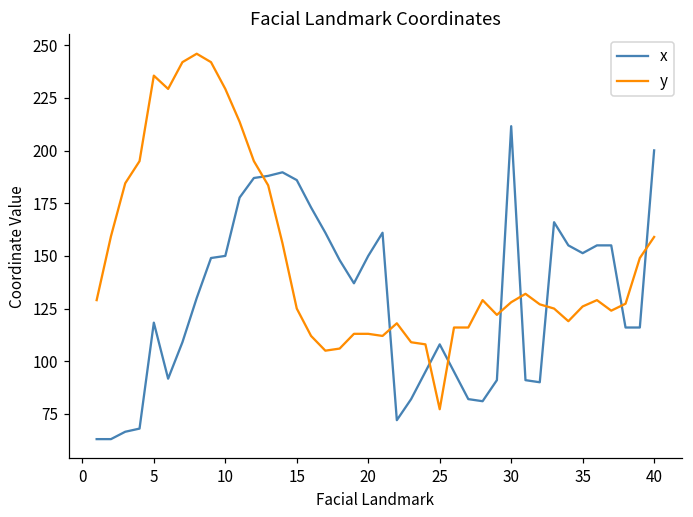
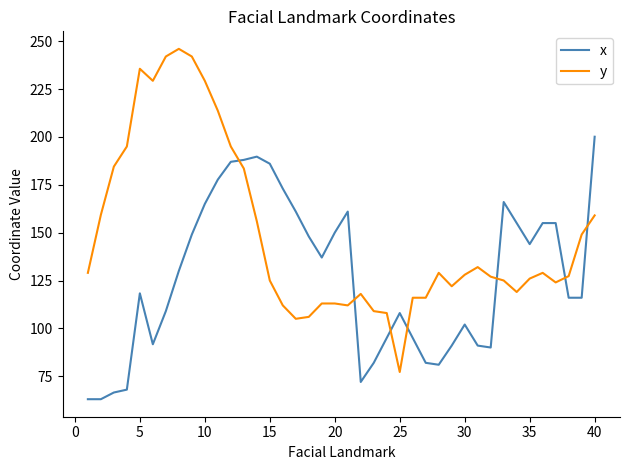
x, 10: 150 -> 165
x, 30: 212 -> 102
x, 35: 151 -> 144
